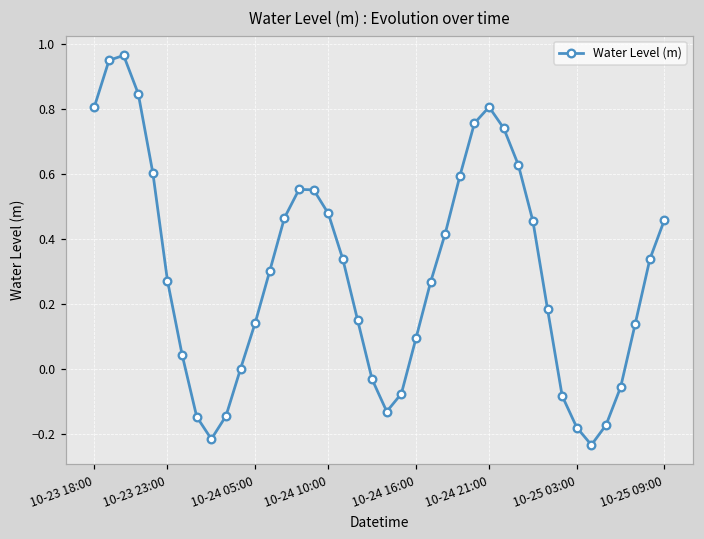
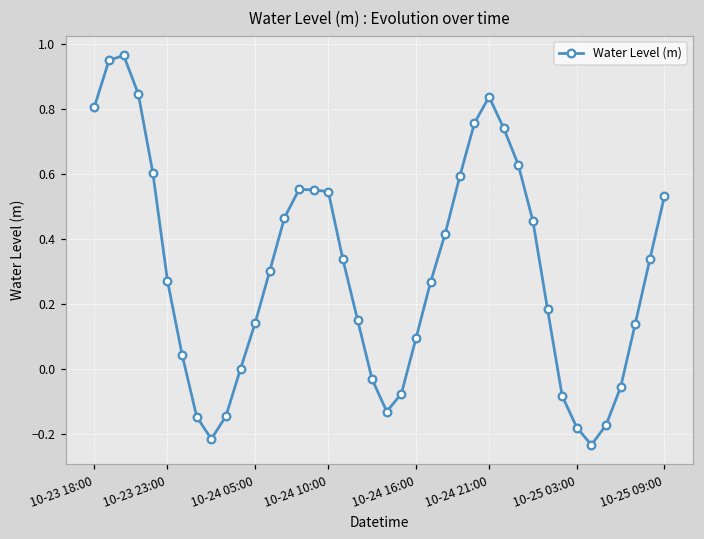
10-24 10:00: 0.48 -> 0.55
10-24 21:00: 0.81 -> 0.84
10-25 09:00: 0.46 -> 0.53
